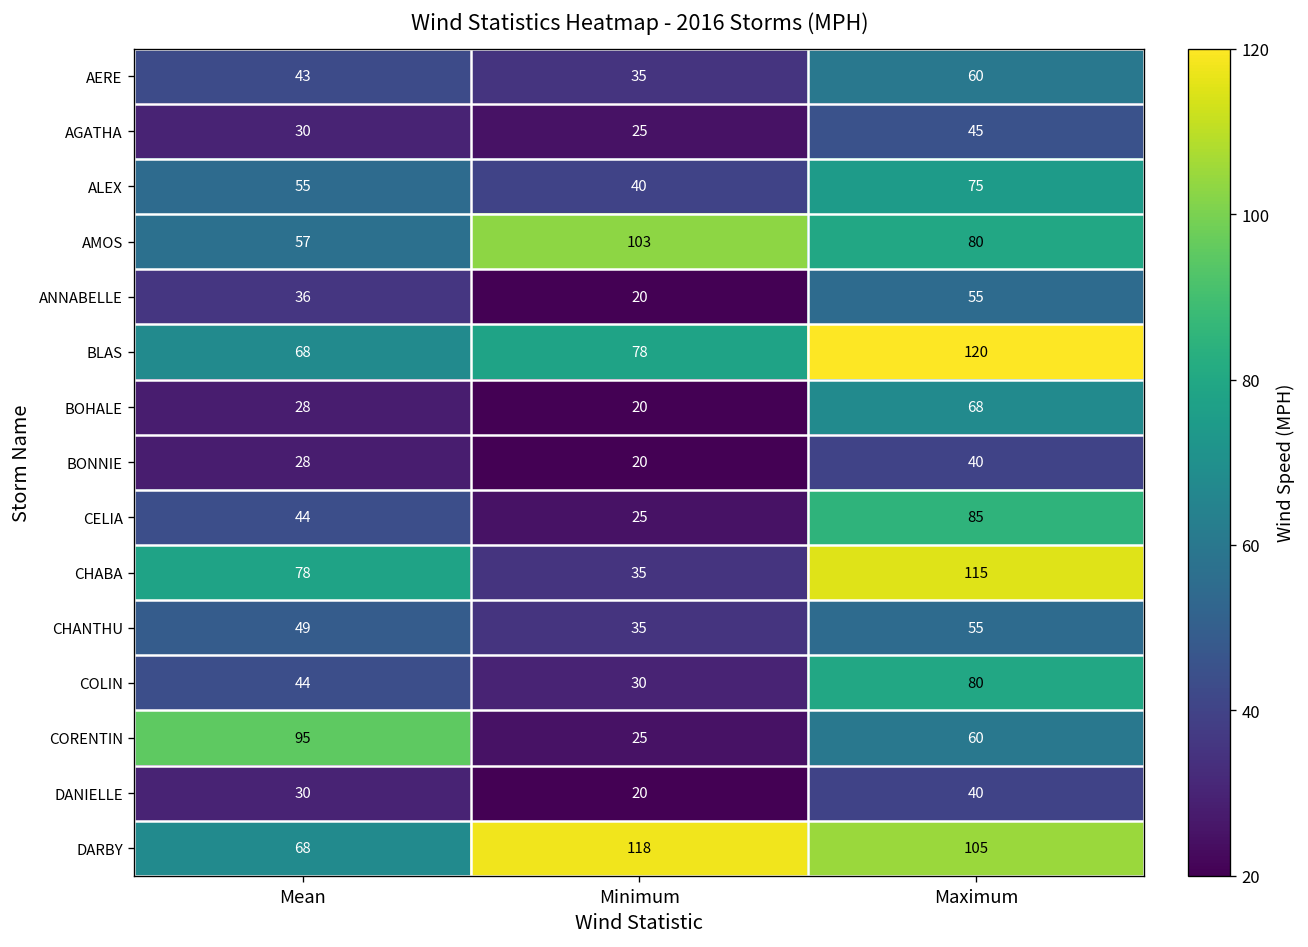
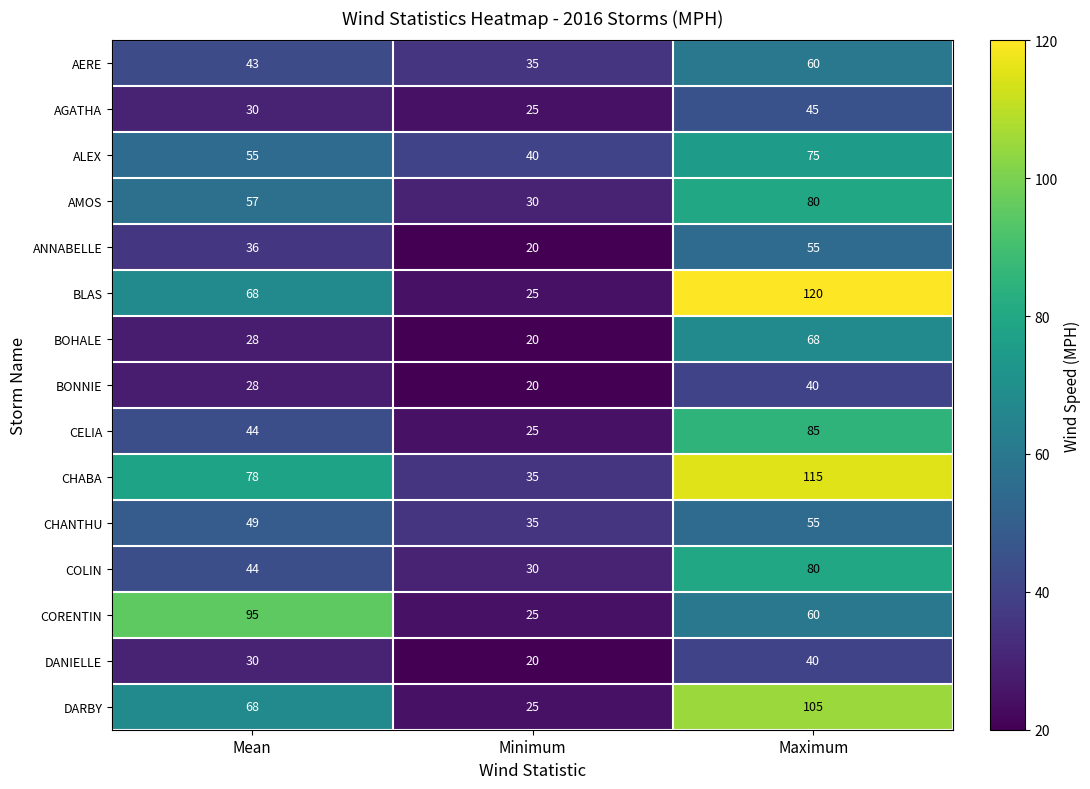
AMOS, Minimum: 103 -> 30
BLAS, Minimum: 78 -> 25
DARBY, Minimum: 118 -> 25
